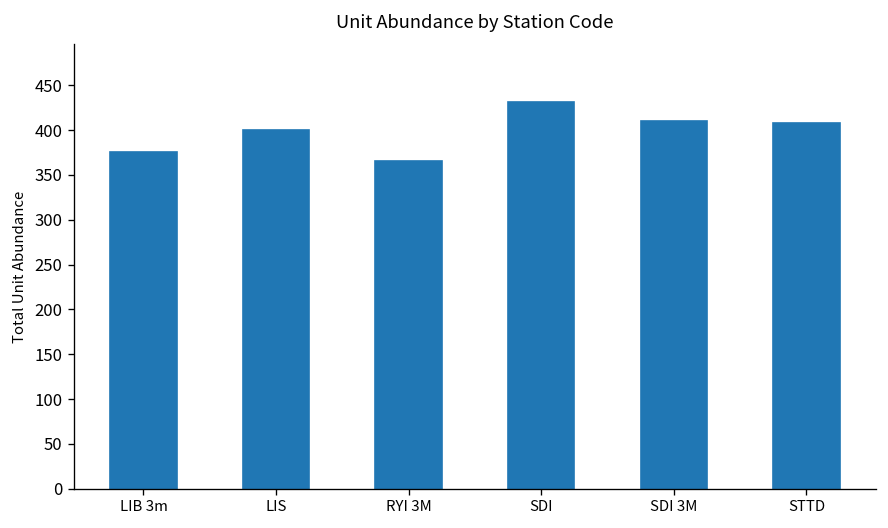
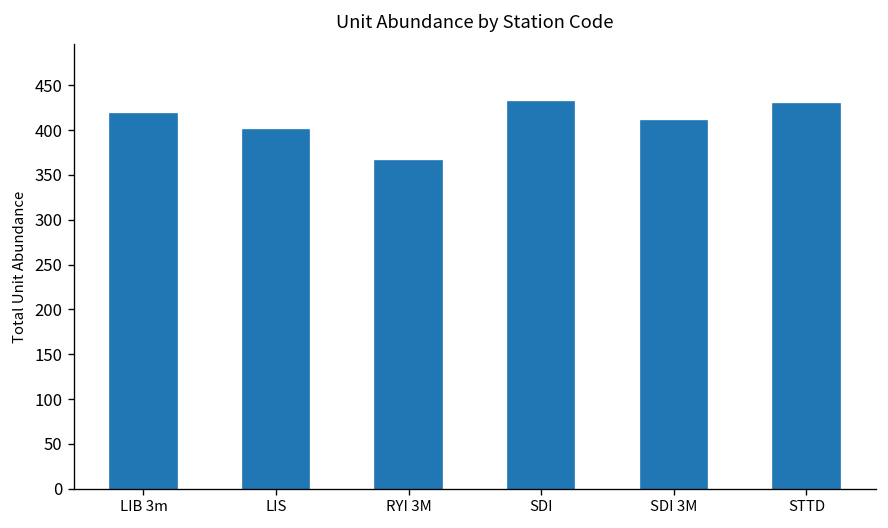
LIB 3m: 380 -> 420
STTD: 410 -> 430
